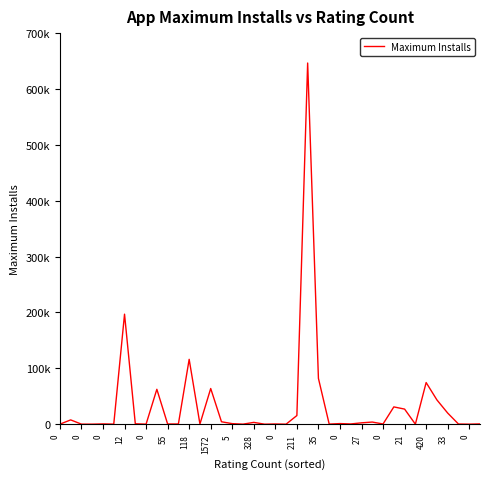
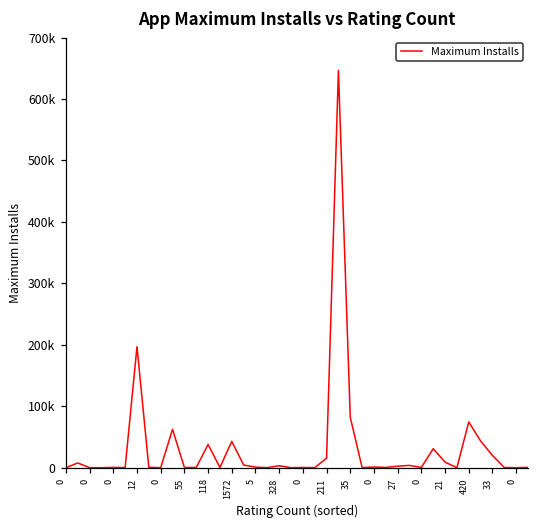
118: 120000 -> 40000
1572: 60000 -> 40000
21: 30000 -> 10000
